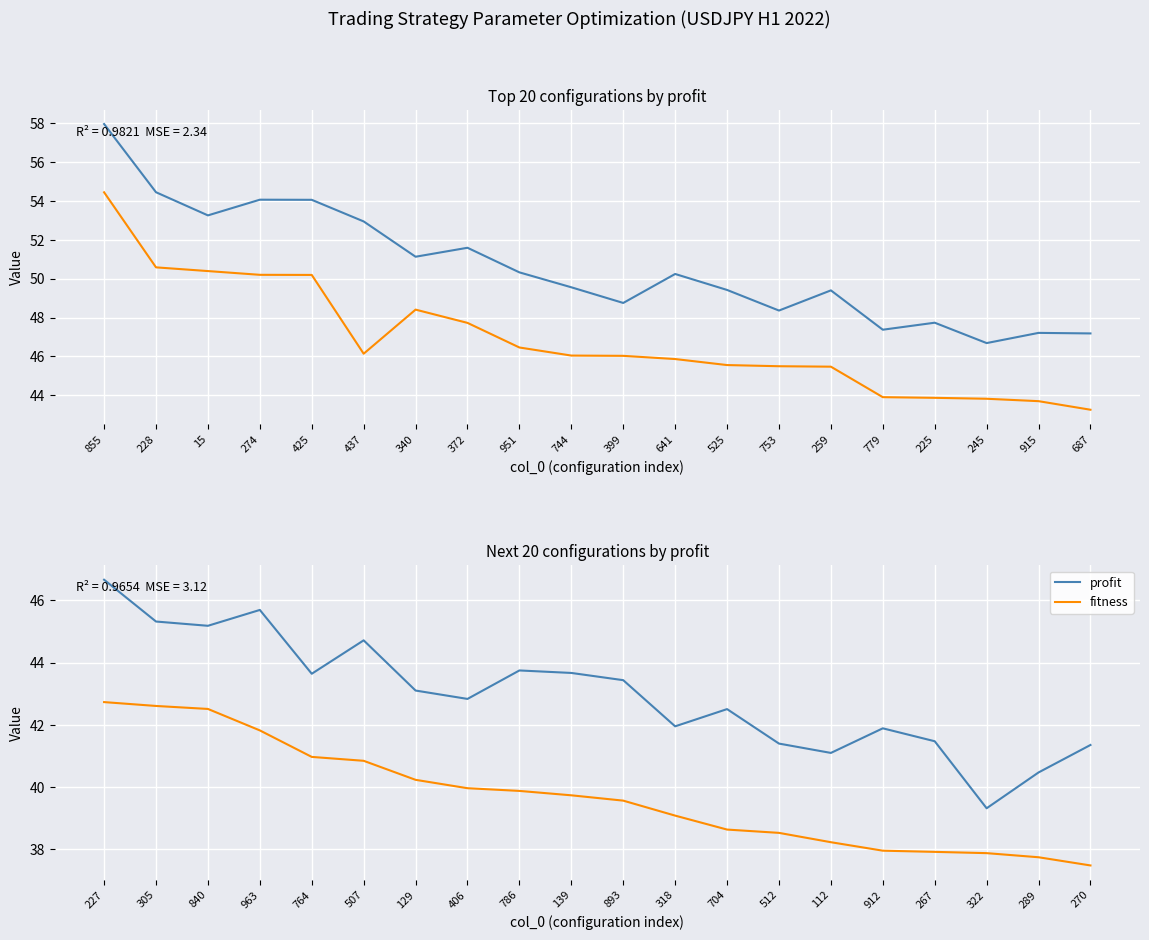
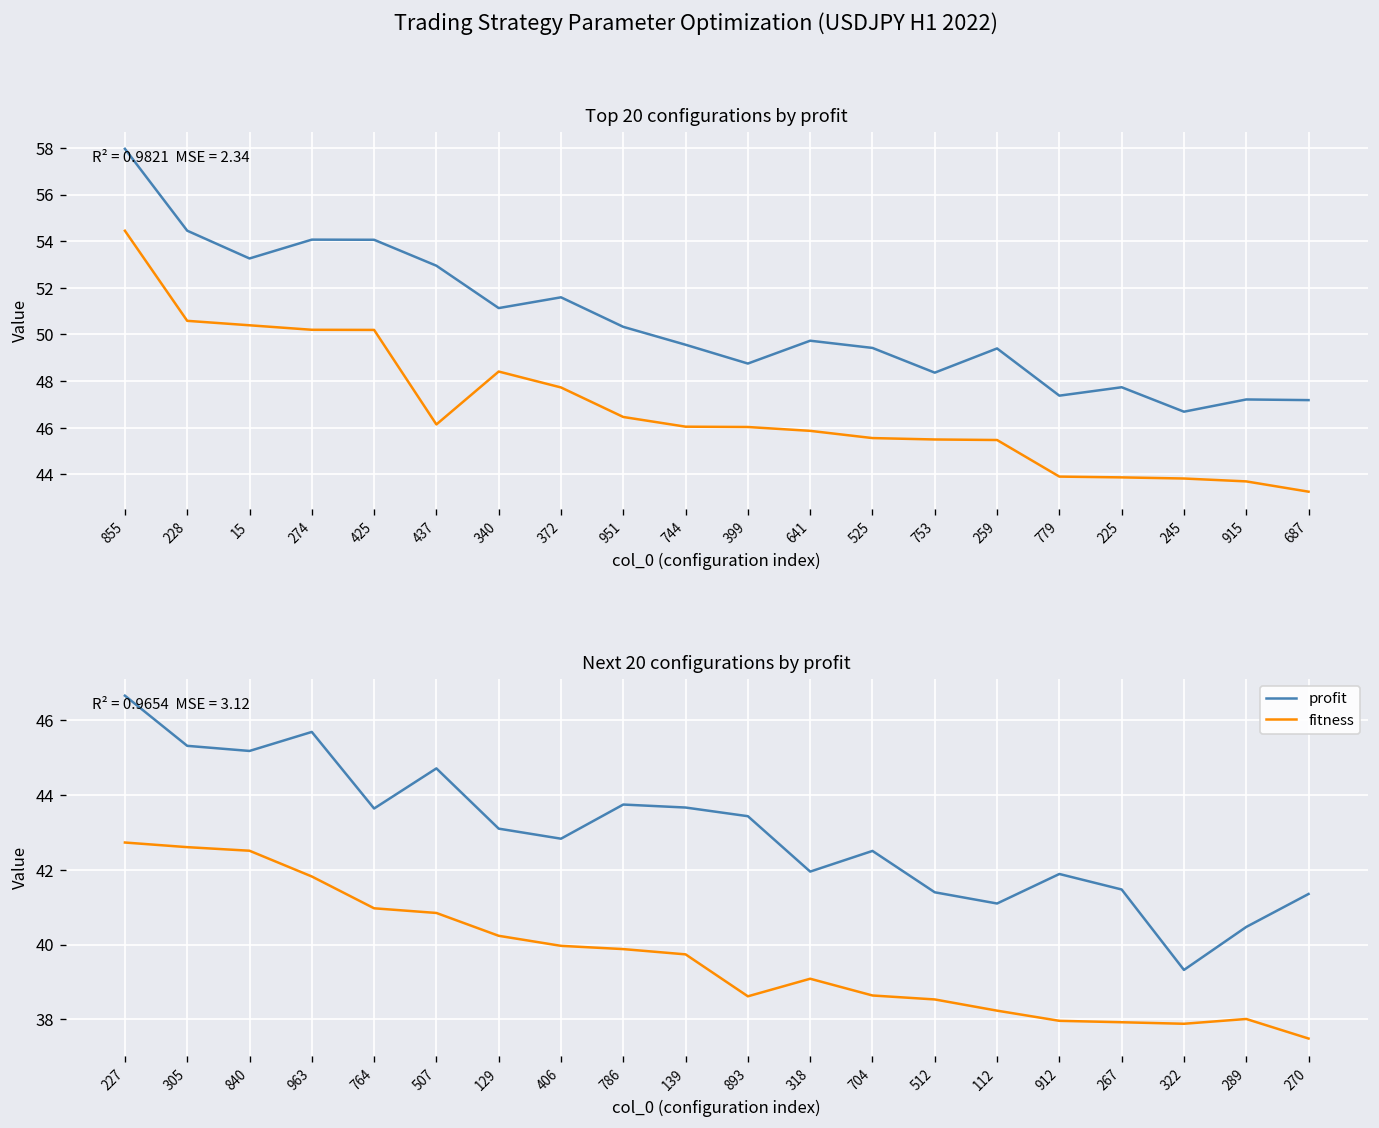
Top 20 configurations by profit, profit, 641: 50.2 -> 49.7
Next 20 configurations by profit, fitness, 893: 39.6 -> 38.6
Next 20 configurations by profit, fitness, 289: 37.7 -> 38.0
